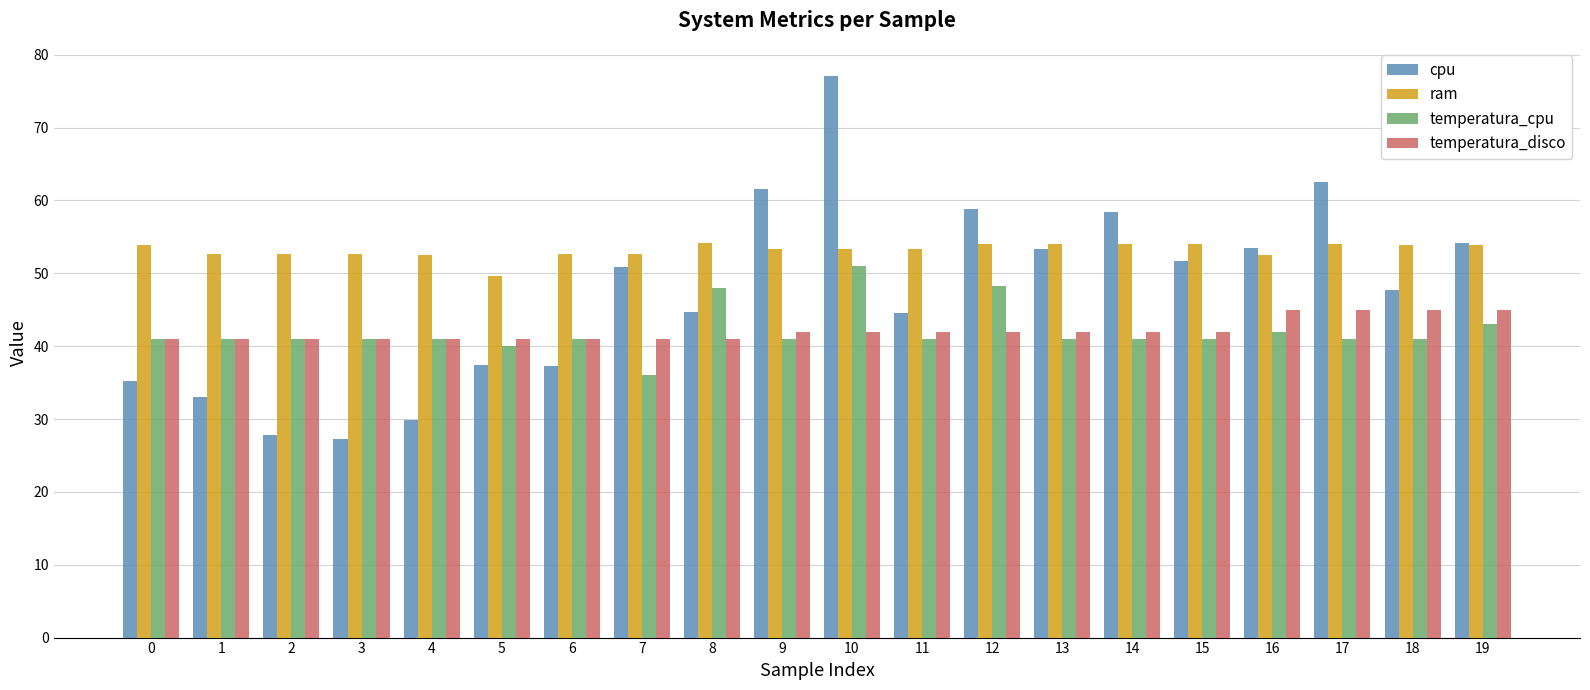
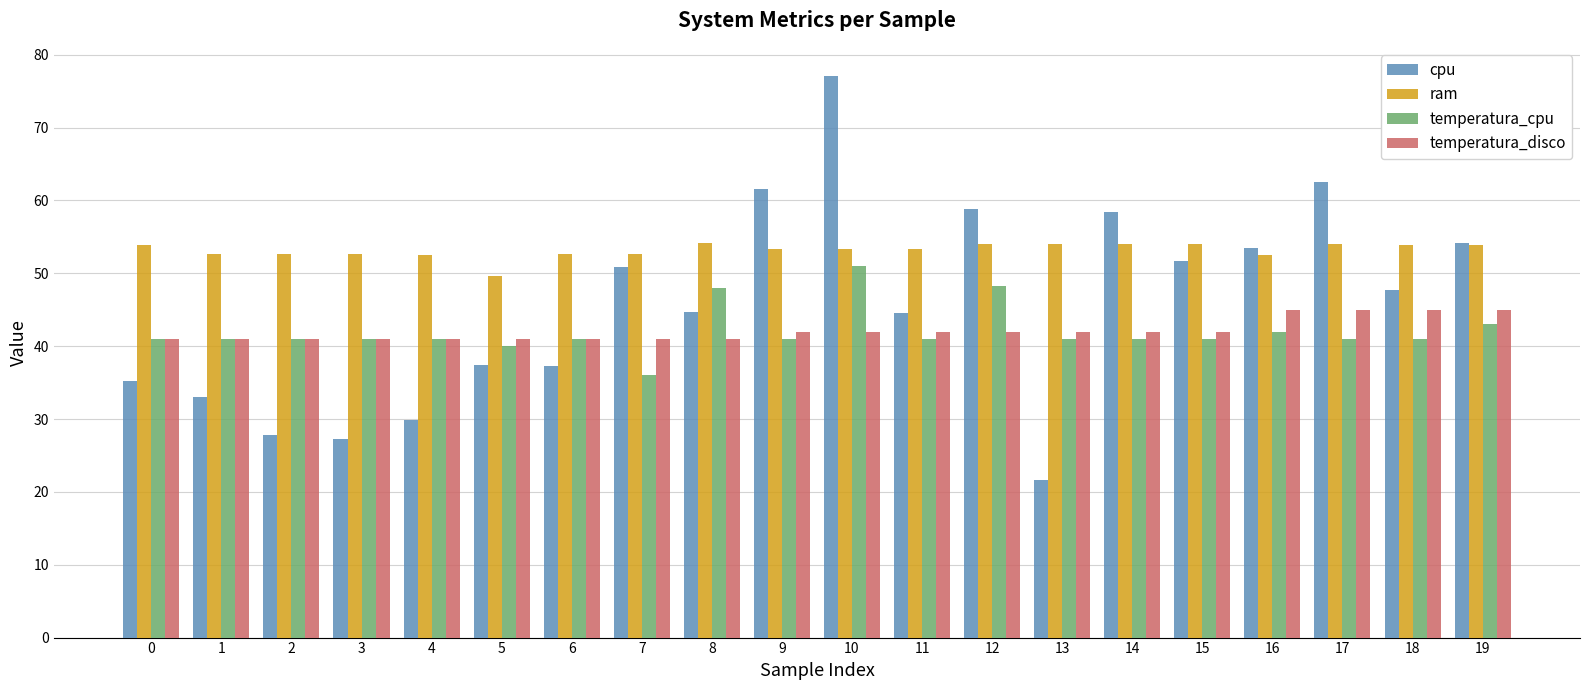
cpu, 13: 53 -> 22
